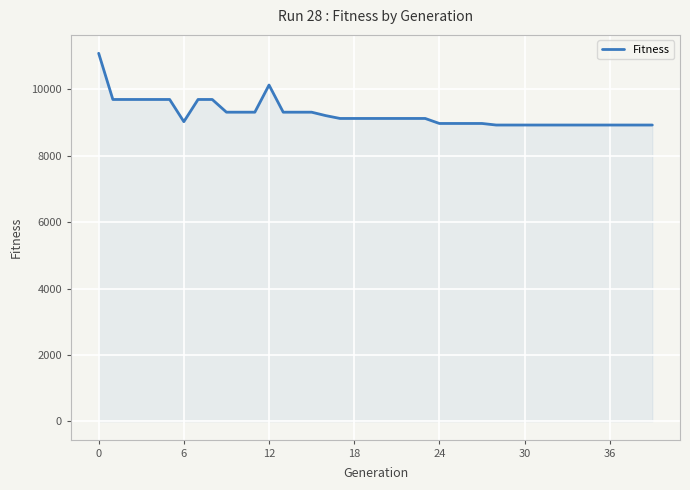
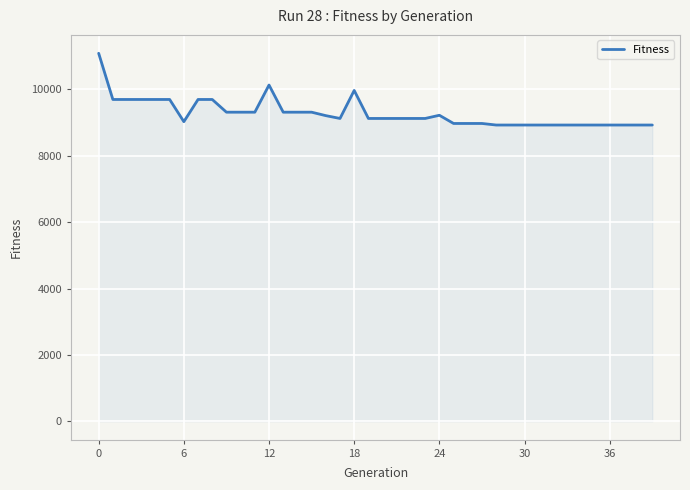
18: 9100 -> 10000
24: 9000 -> 9200
